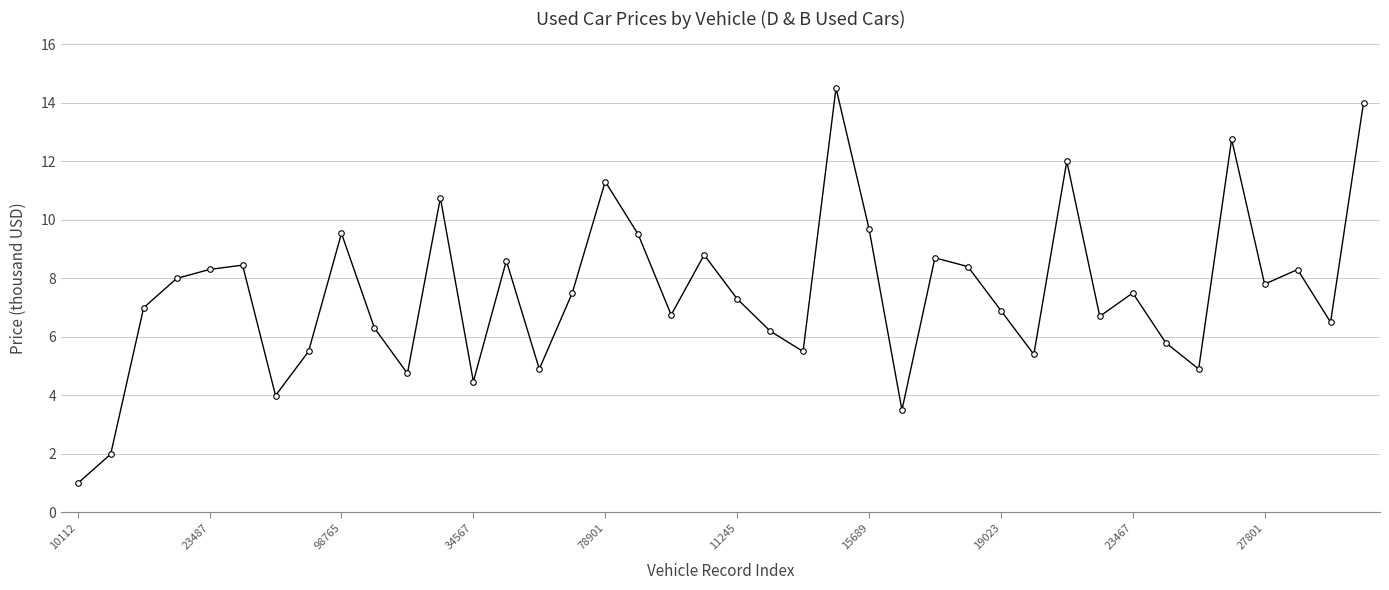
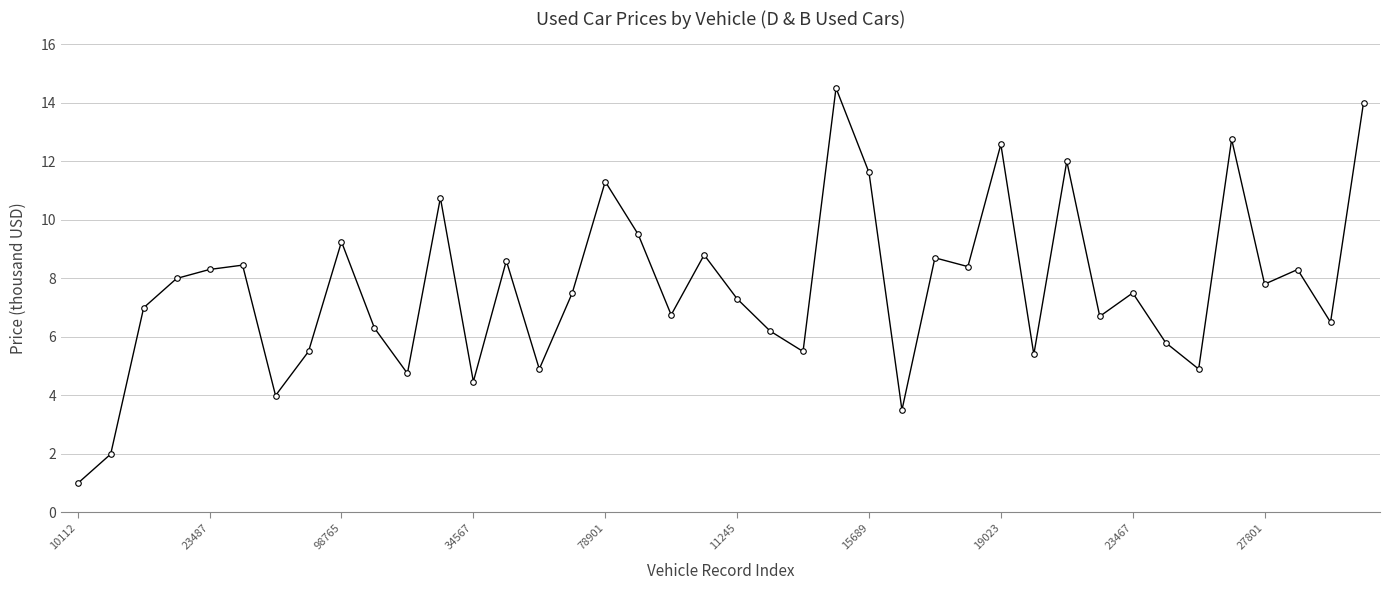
98765: 9.5 -> 9.3
15689: 9.7 -> 11.6
19023: 6.9 -> 12.6
